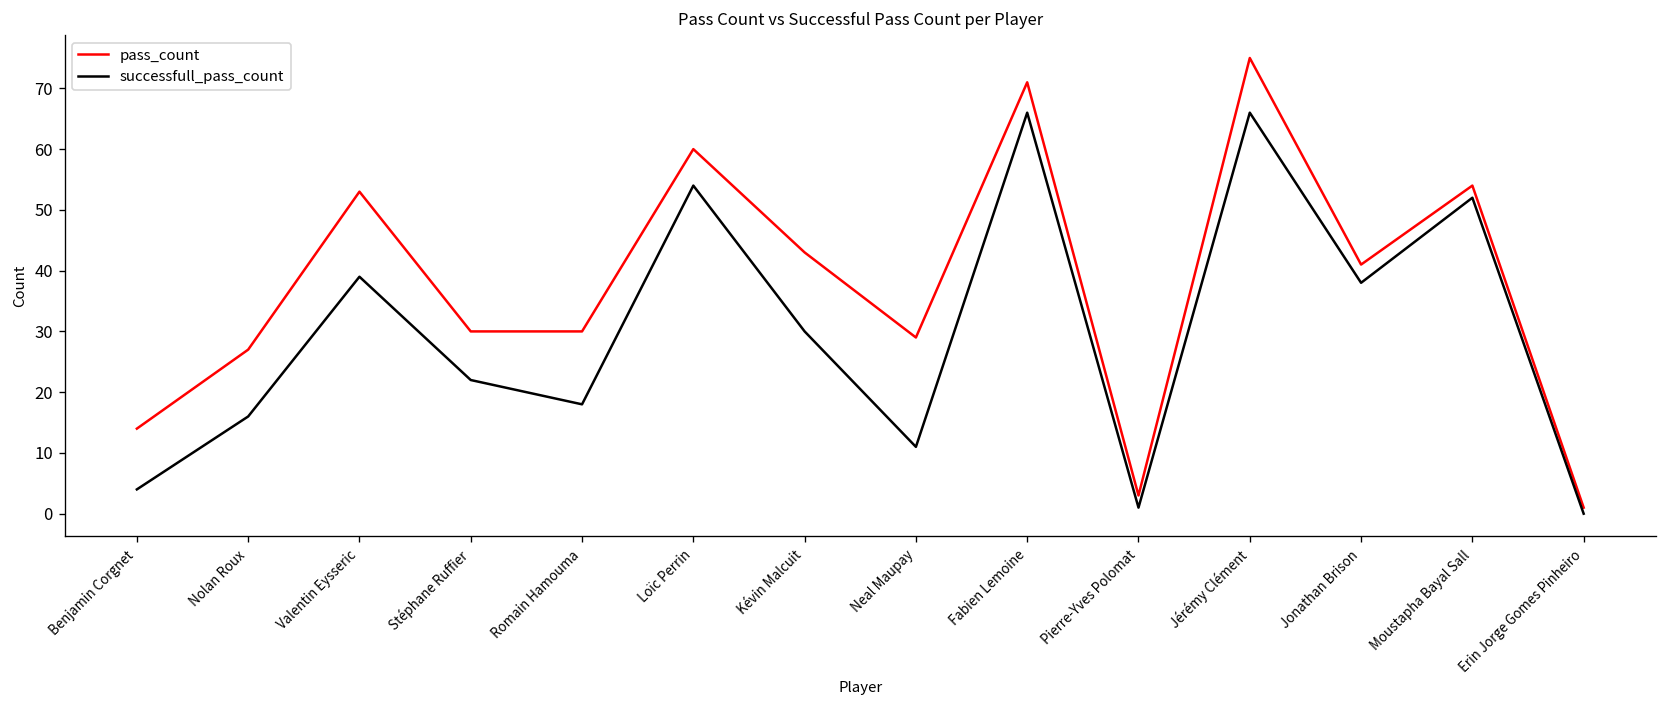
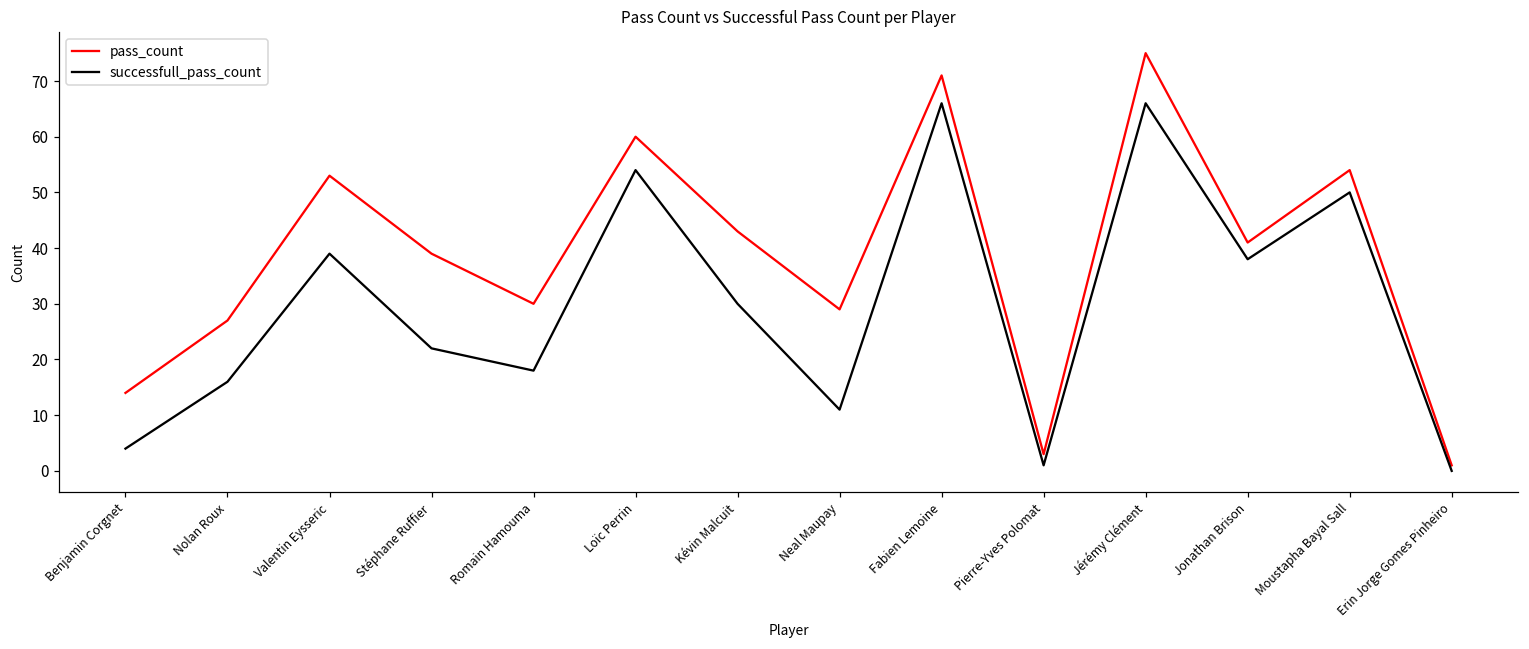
pass_count, Stéphane Ruffier: 30 -> 39
successfull_pass_count, Moustapha Bayal Sall: 52 -> 50
